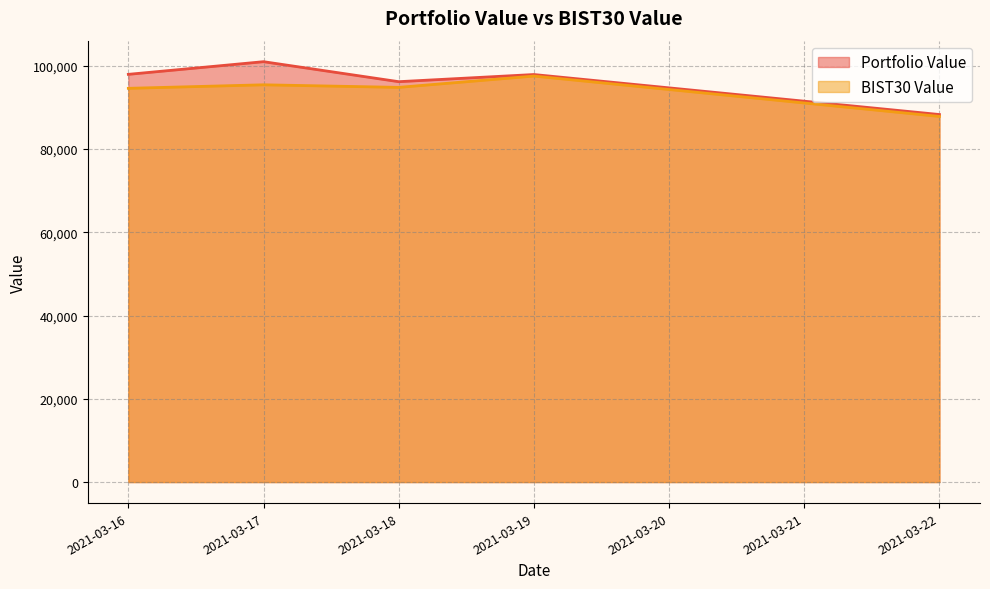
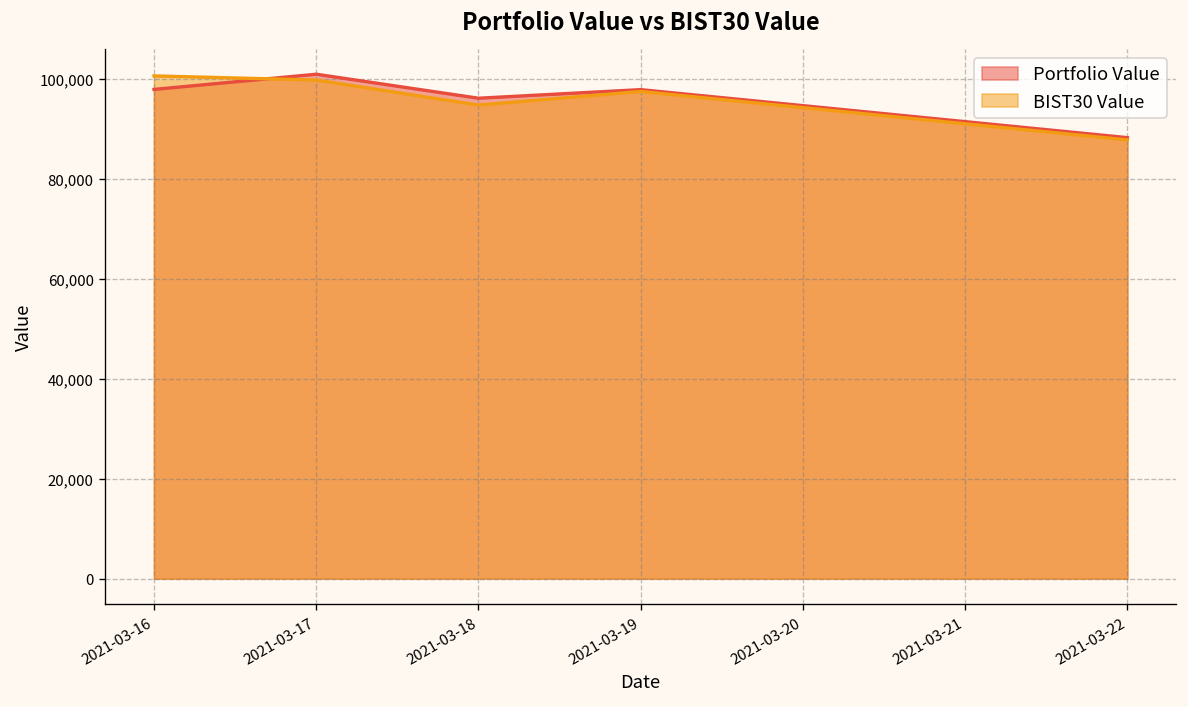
BIST30 Value, 2021-03-16: 95,000 -> 101,000
BIST30 Value, 2021-03-17: 95,000 -> 100,000
